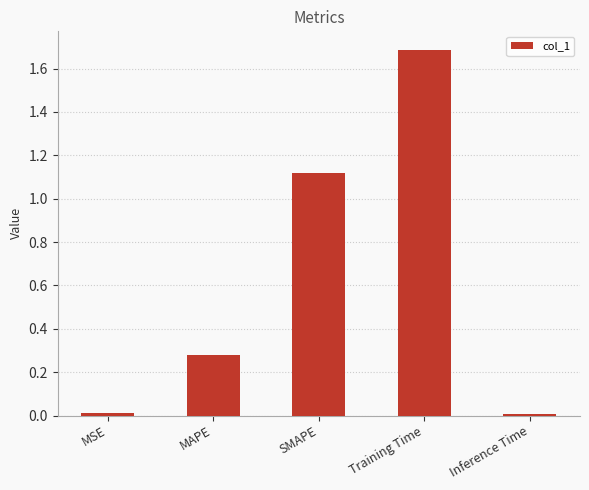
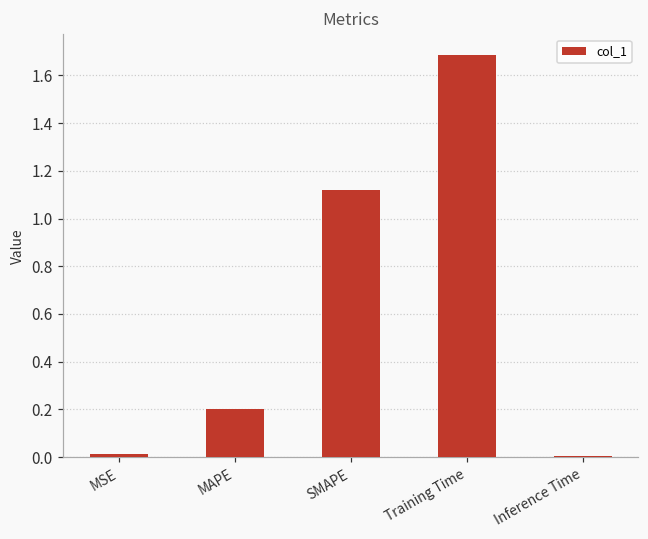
MAPE: 0.28 -> 0.20
